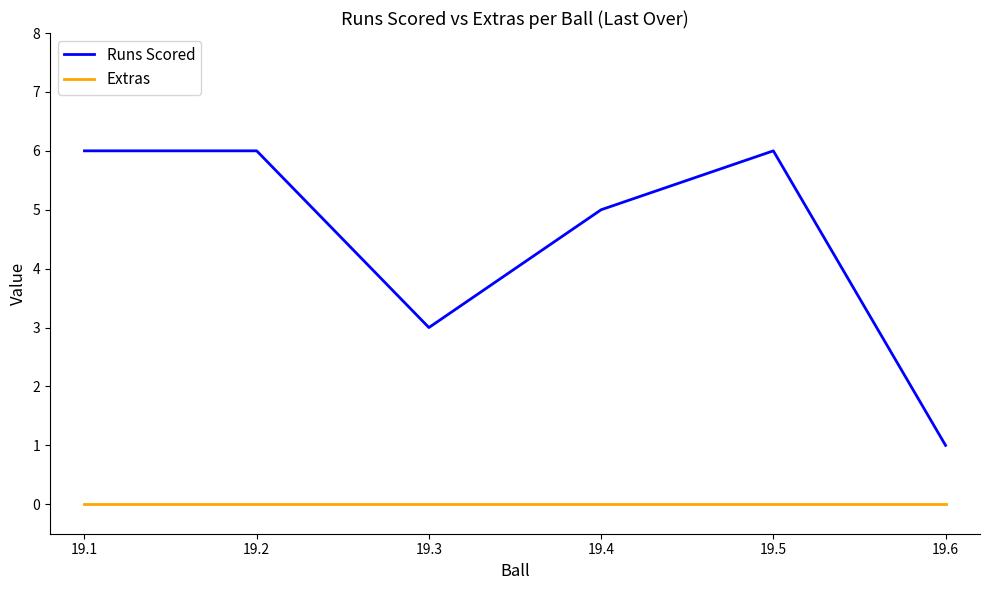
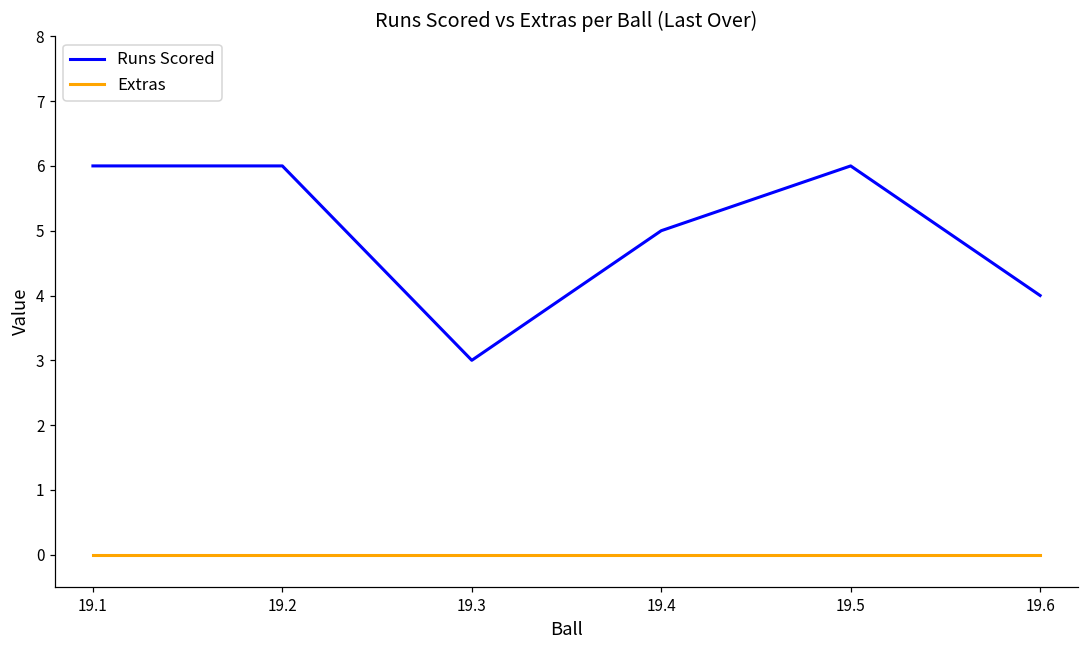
Runs Scored, 19.6: 1 -> 4
